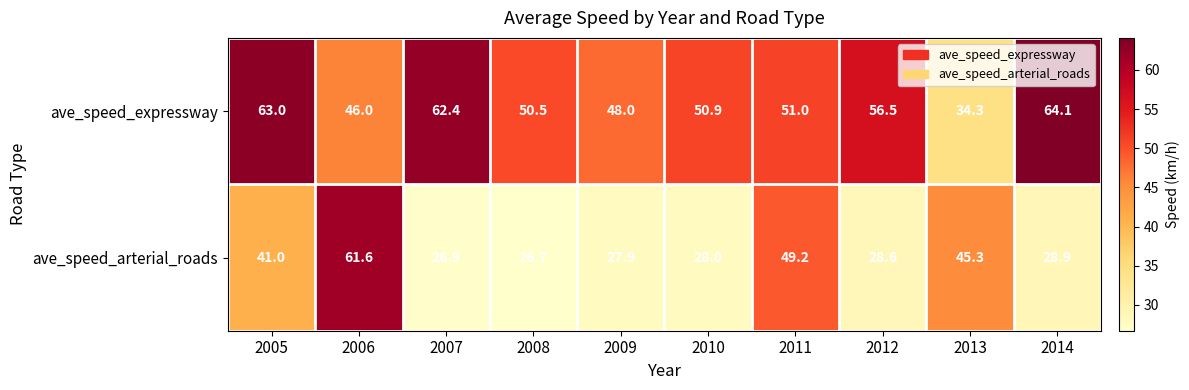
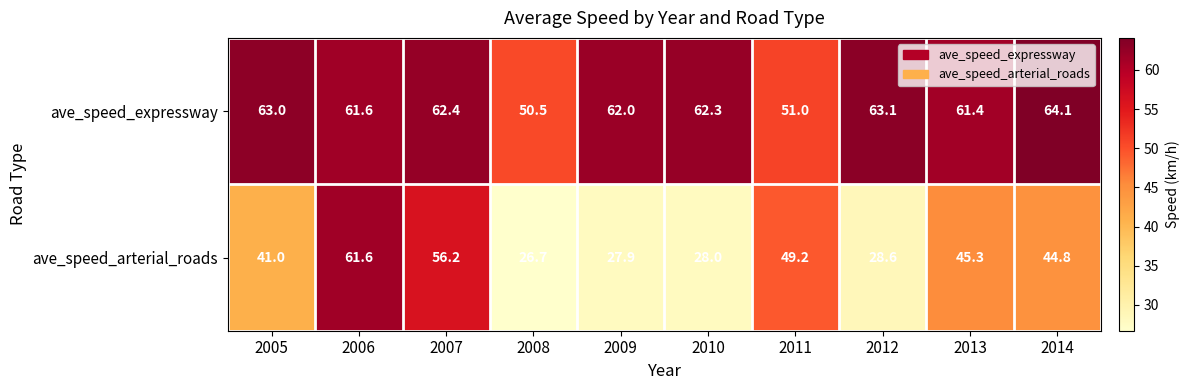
ave_speed_expressway, 2006: 46.0 -> 61.6
ave_speed_expressway, 2009: 48.0 -> 62.0
ave_speed_expressway, 2010: 50.9 -> 62.3
ave_speed_expressway, 2012: 56.5 -> 63.1
ave_speed_expressway, 2013: 34.3 -> 61.4
ave_speed_arterial_roads, 2007: 26.9 -> 56.2
ave_speed_arterial_roads, 2014: 28.9 -> 44.8
